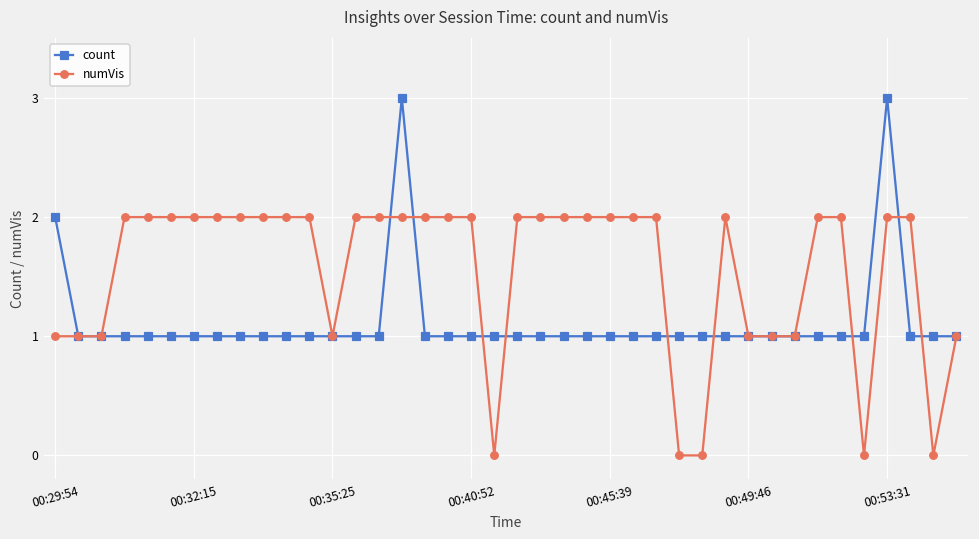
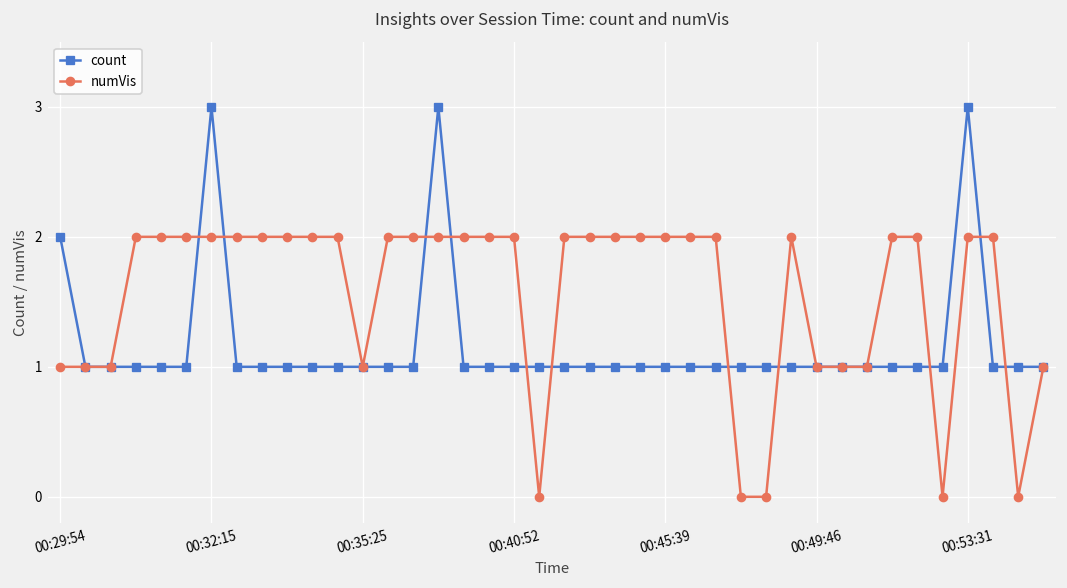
count, 00:32:15: 1 -> 3
